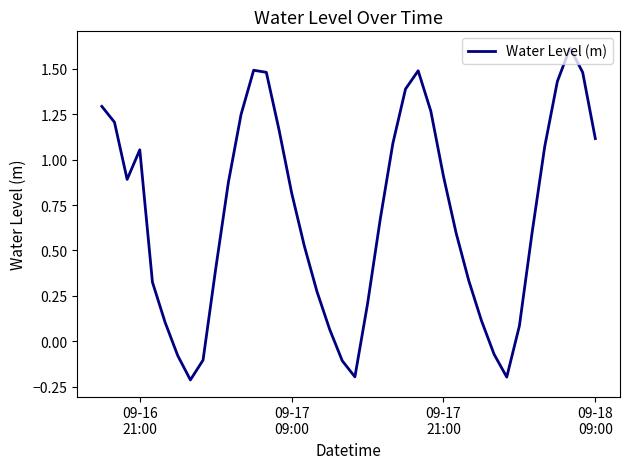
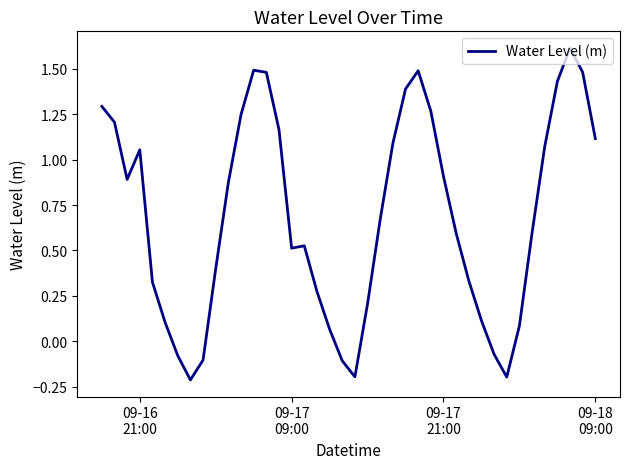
09-17 09:00: 0.82 -> 0.51
